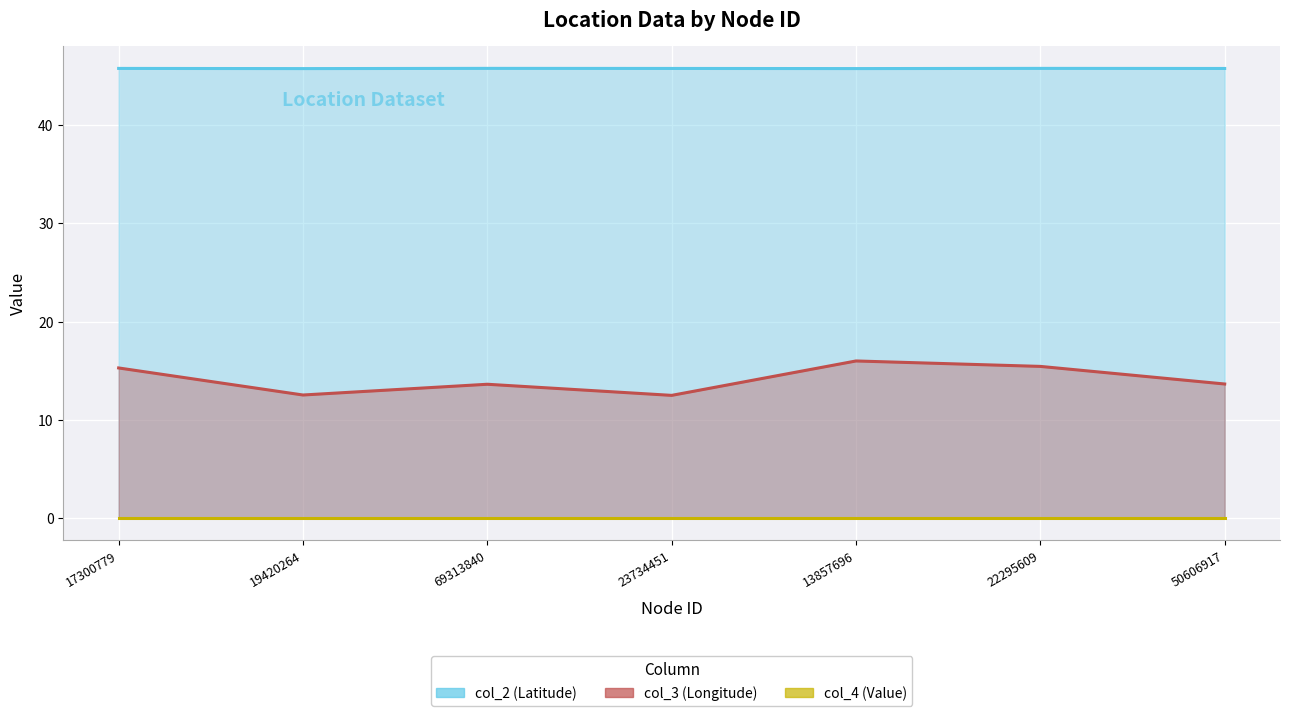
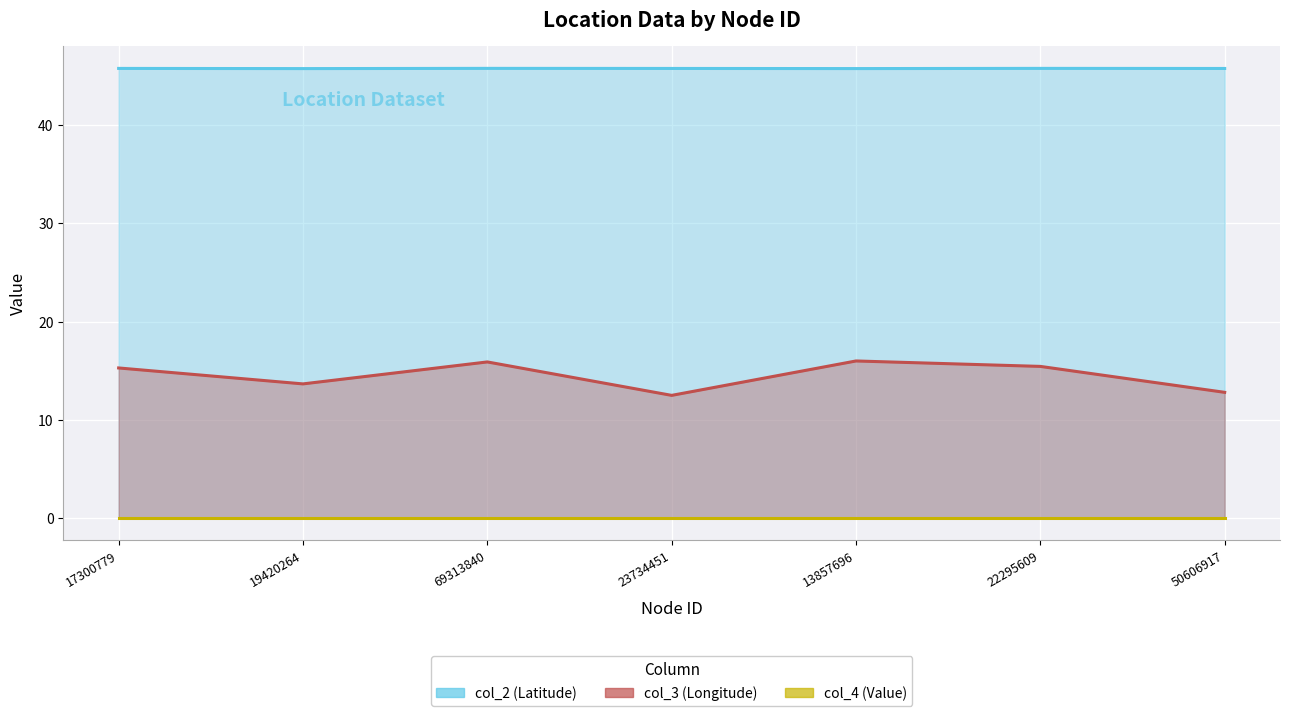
col_3 (Longitude), 19420264: 13 -> 14
col_3 (Longitude), 69313840: 14 -> 16
col_3 (Longitude), 50606917: 14 -> 13
